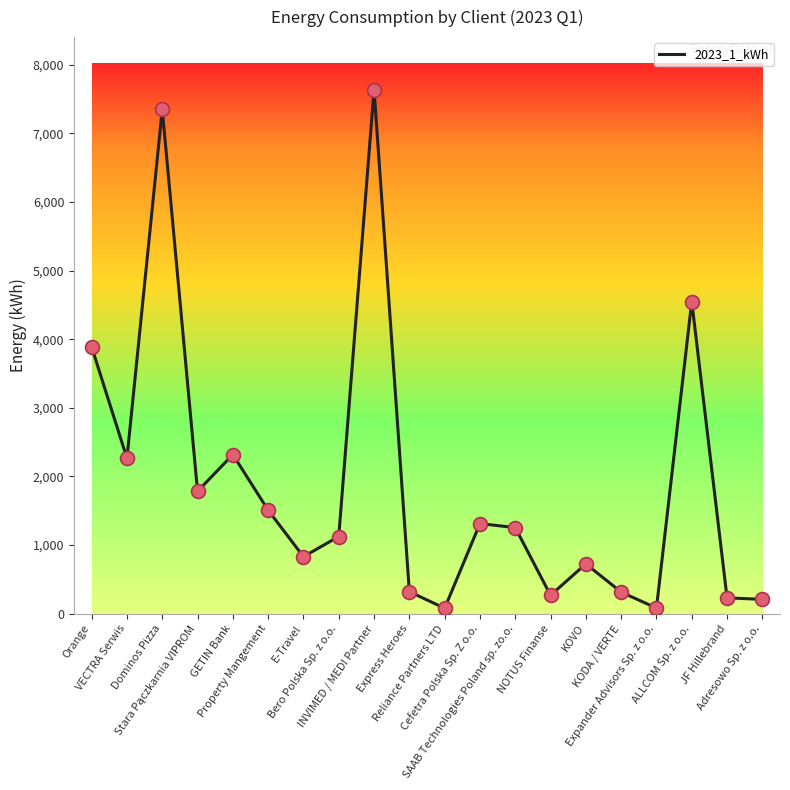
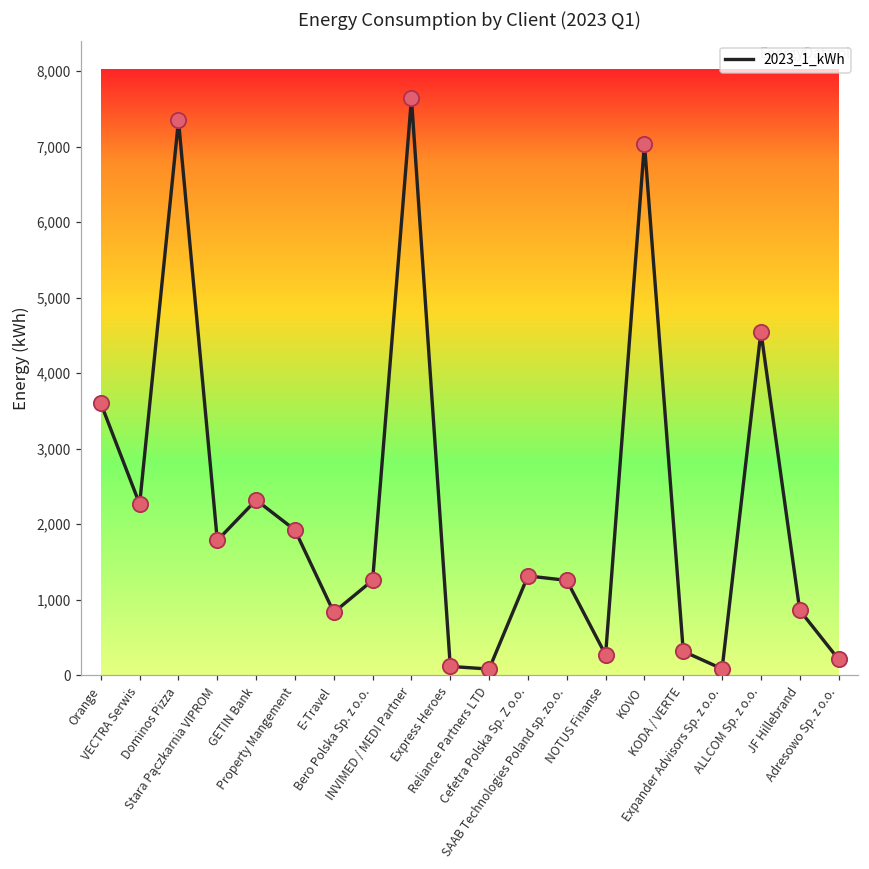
Orange: 3,900 -> 3,600
Property Mangement: 1,500 -> 1,900
Bero Polska Sp. z o.o.: 1,100 -> 1,300
Express Heroes: 300 -> 100
KOVO: 700 -> 7,000
JF Hillebrand: 200 -> 900
